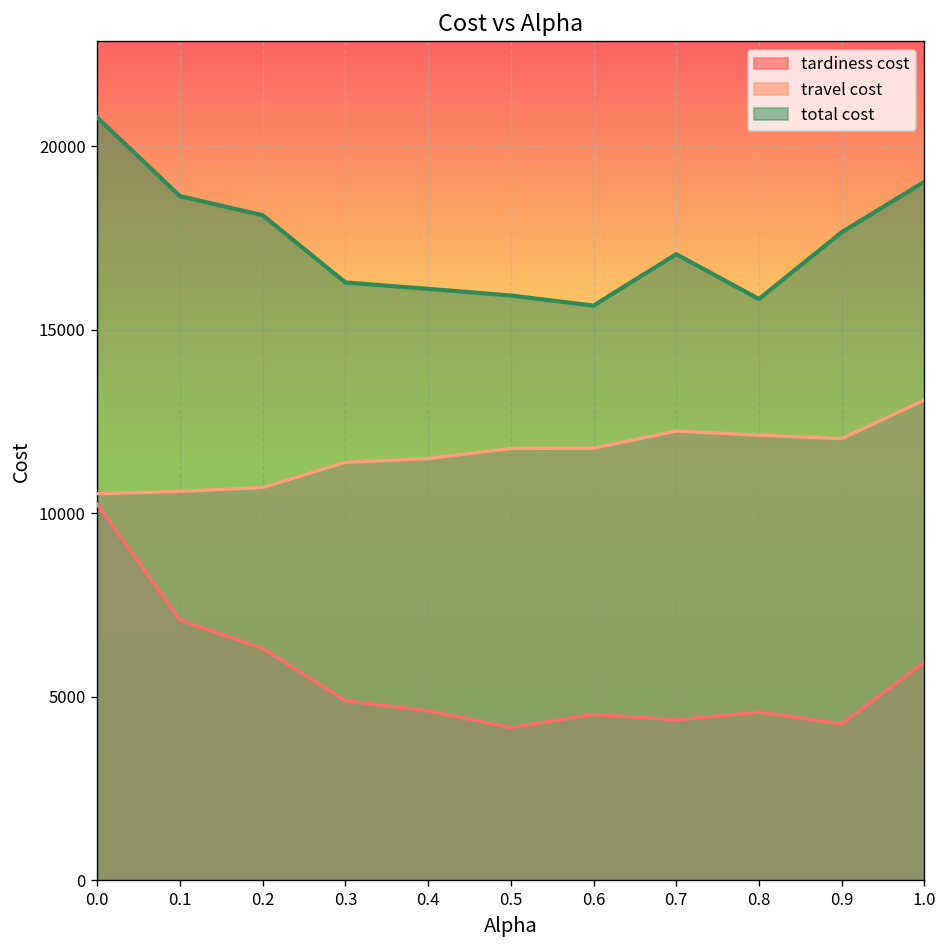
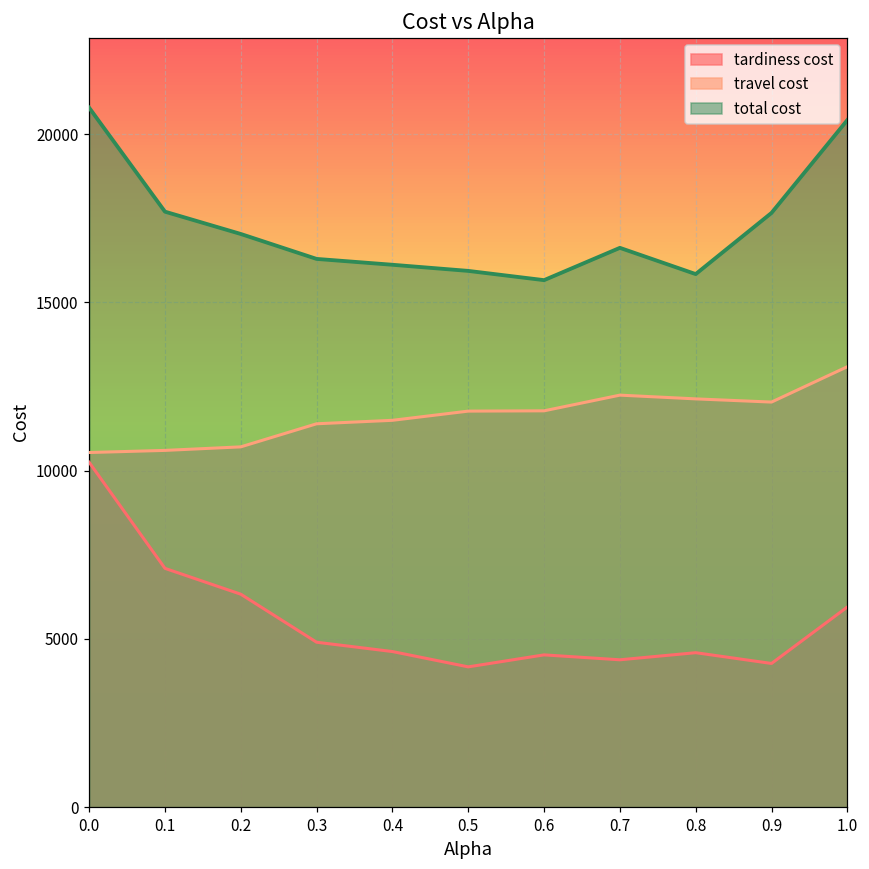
total cost, 0.1: 18600 -> 17700
total cost, 0.2: 18100 -> 17000
total cost, 0.7: 17100 -> 16600
total cost, 1.0: 19000 -> 20400
